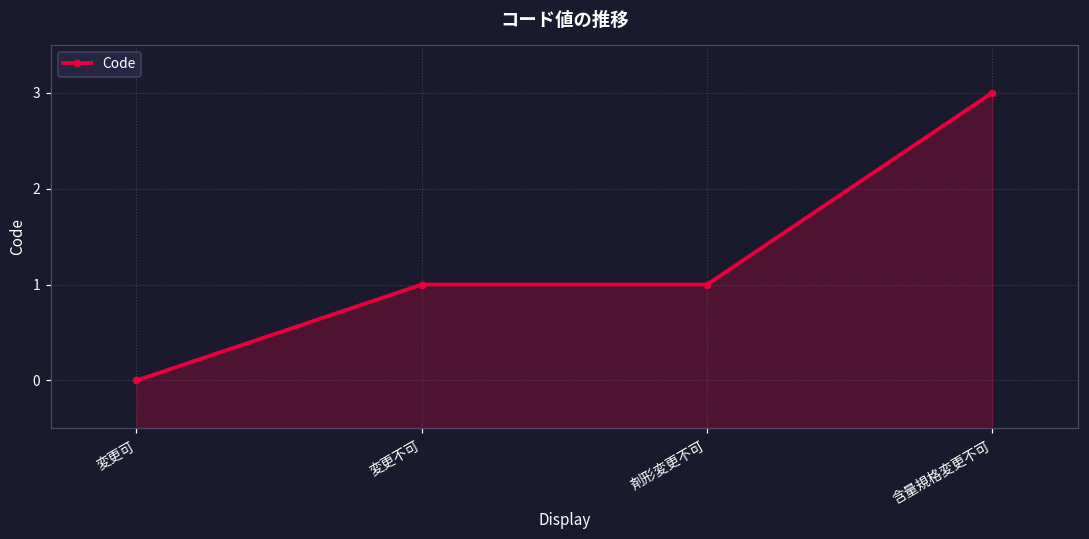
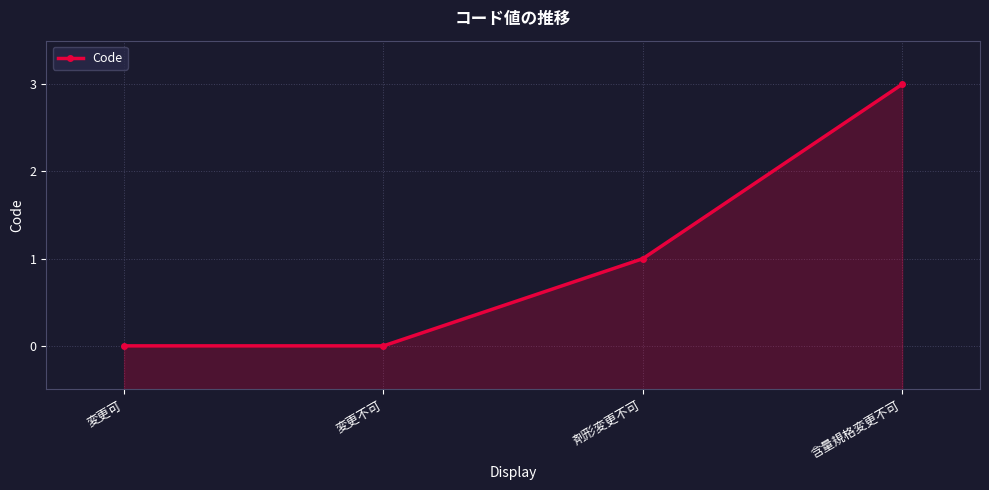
変更不可: 1 -> 0
